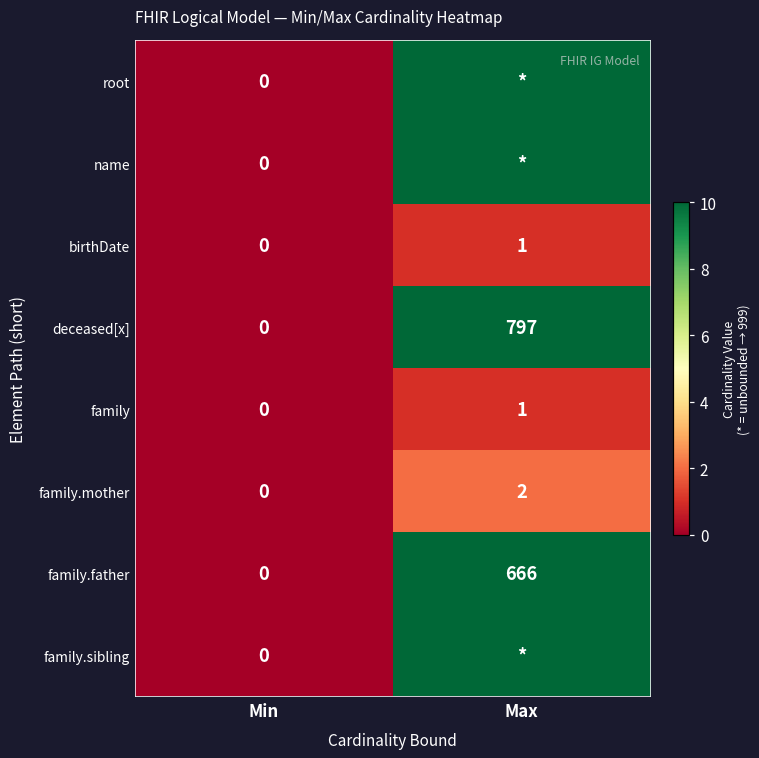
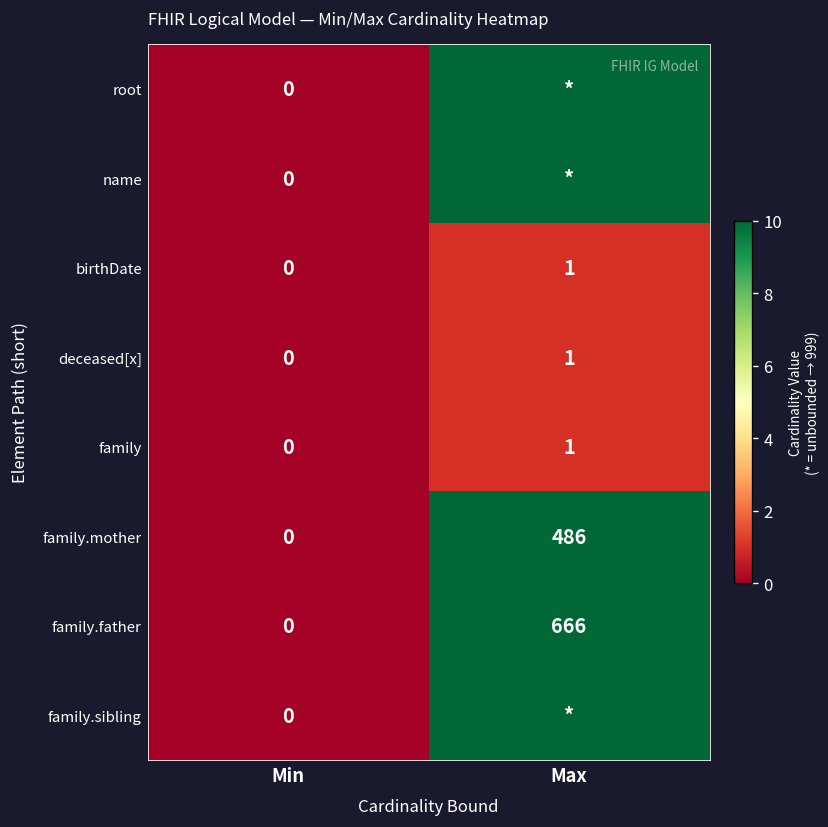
deceased[x], Max: 797 -> 1
family.mother, Max: 2 -> 486
